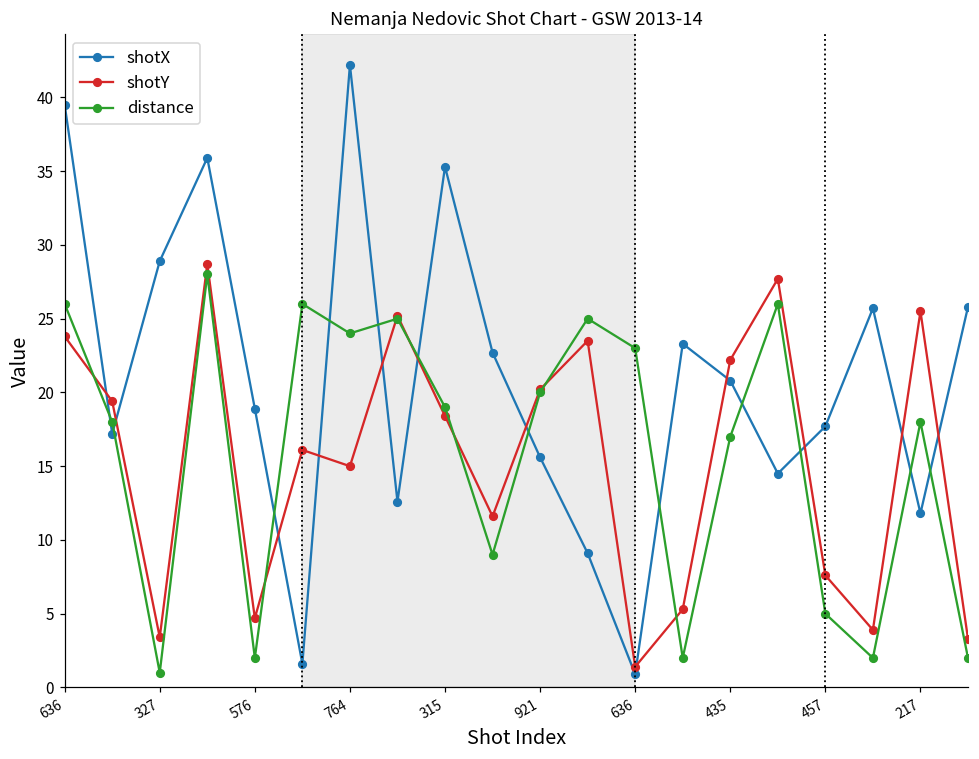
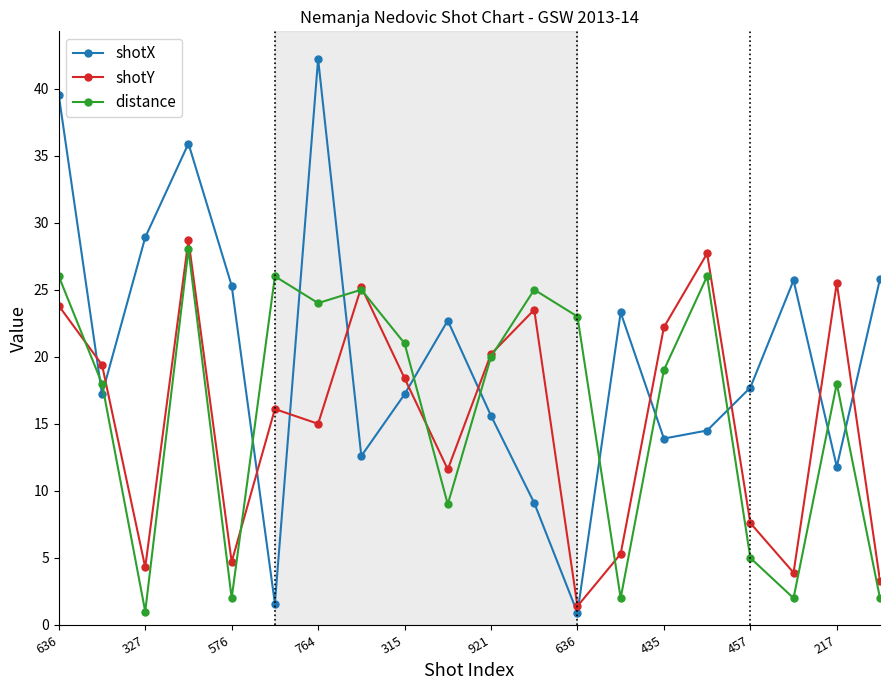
shotY, 327: 3.4 -> 4.3
shotX, 576: 18.9 -> 25.3
shotX, 315: 35.3 -> 17.2
distance, 315: 19 -> 21
shotX, 435: 20.8 -> 13.9
distance, 435: 17 -> 19
